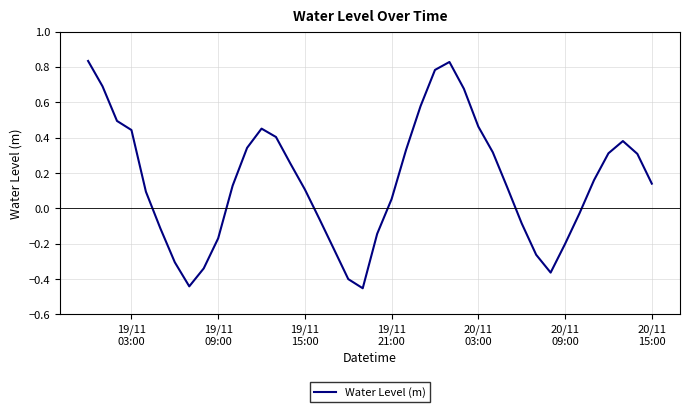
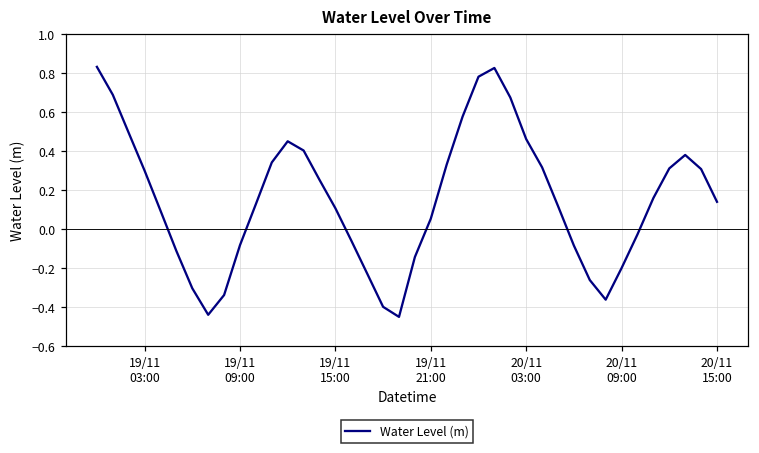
19/11 03:00: 0.44 -> 0.30
19/11 09:00: -0.17 -> -0.08
